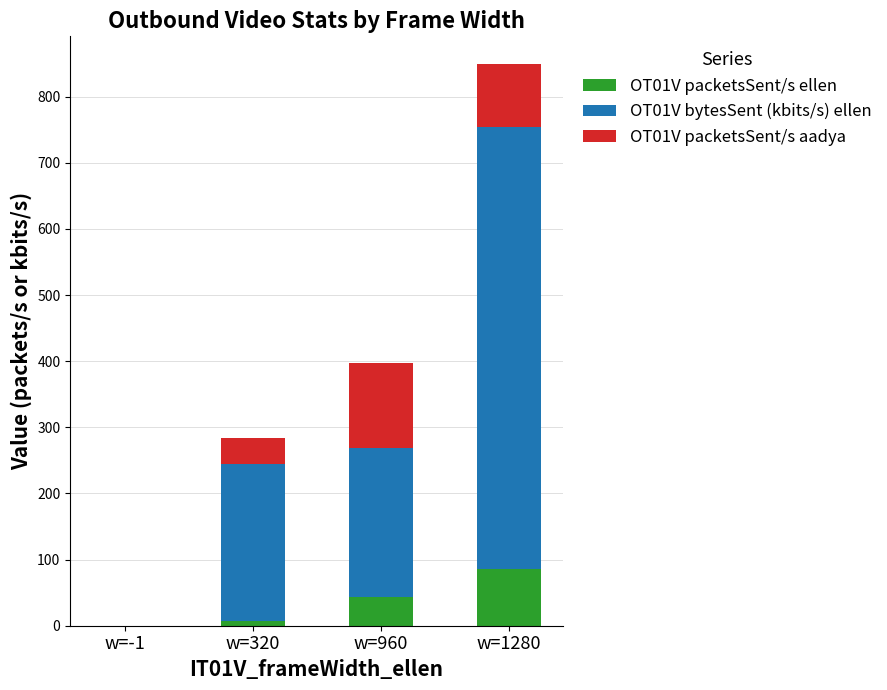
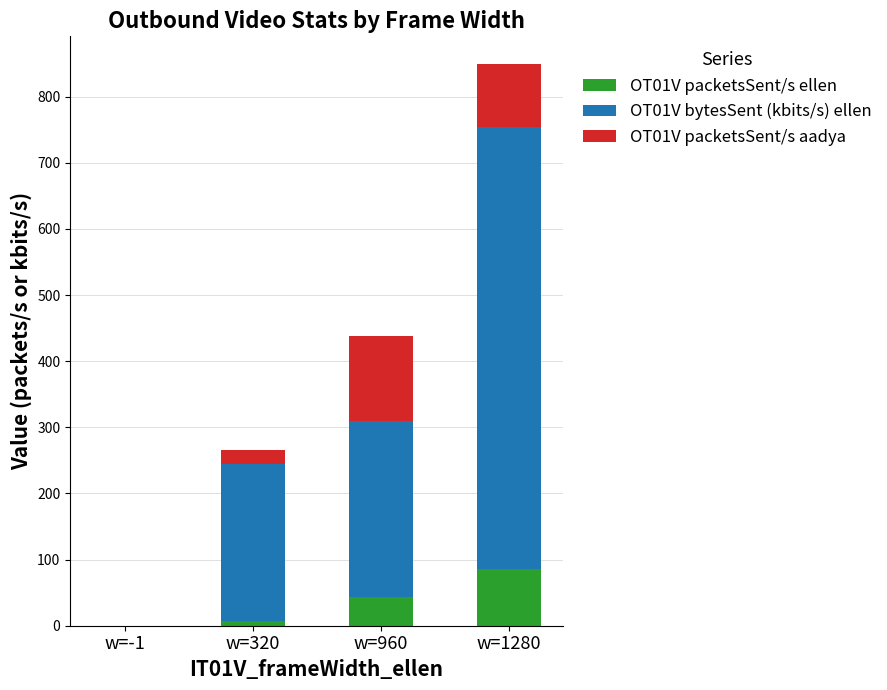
OT01V packetsSent/s aadya, w=320: 40 -> 20
OT01V bytesSent (kbits/s) ellen, w=960: 220 -> 270
